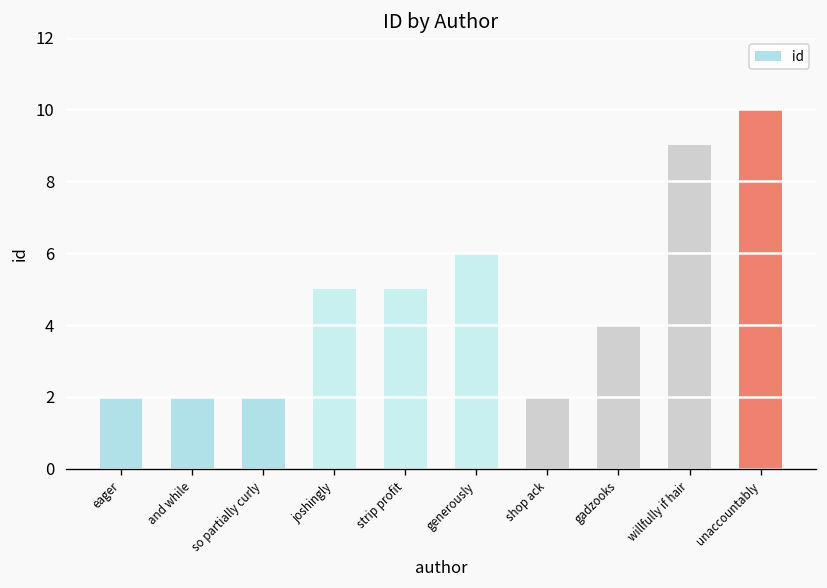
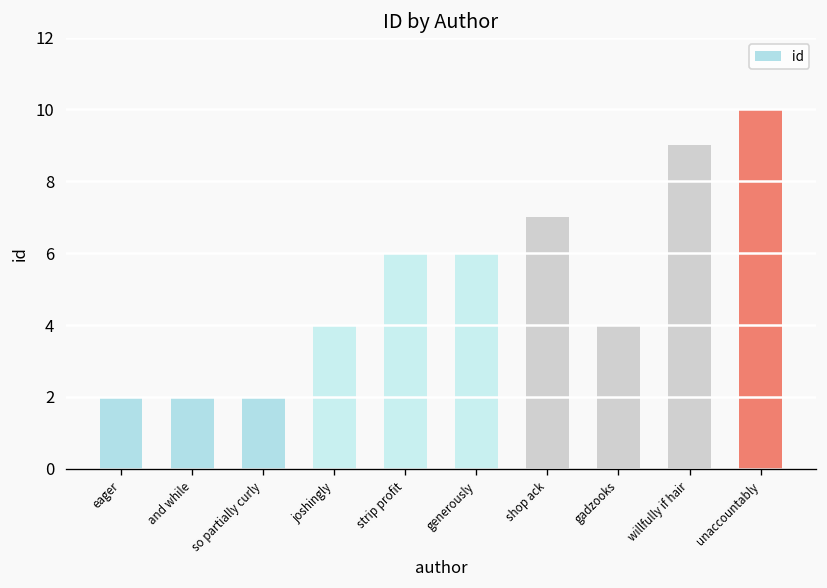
joshingly: 5 -> 4
strip profit: 5 -> 6
shop ack: 2 -> 7
